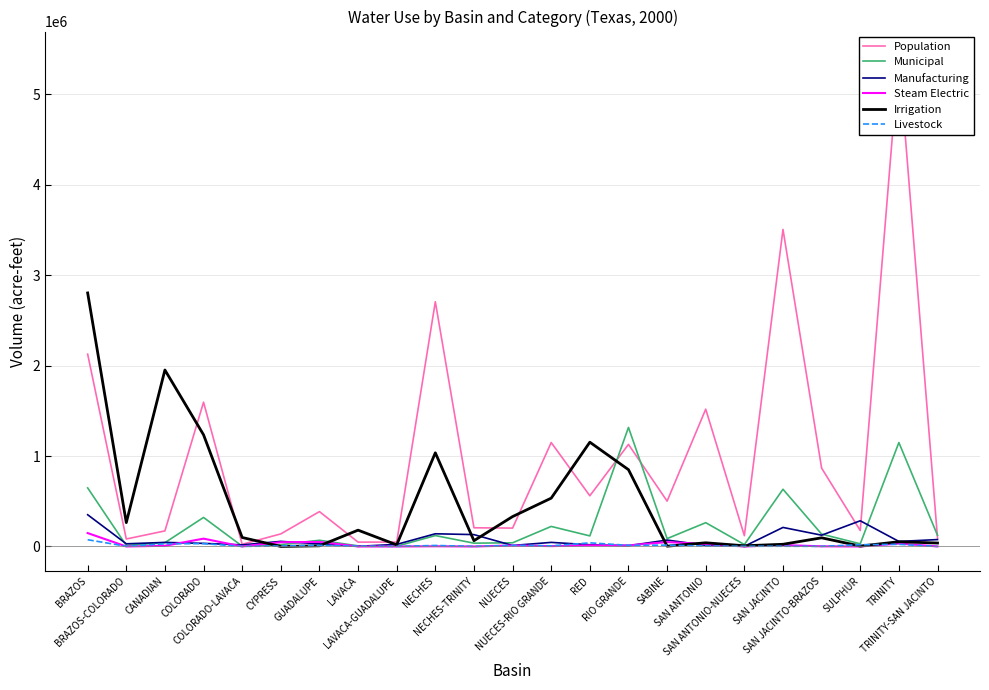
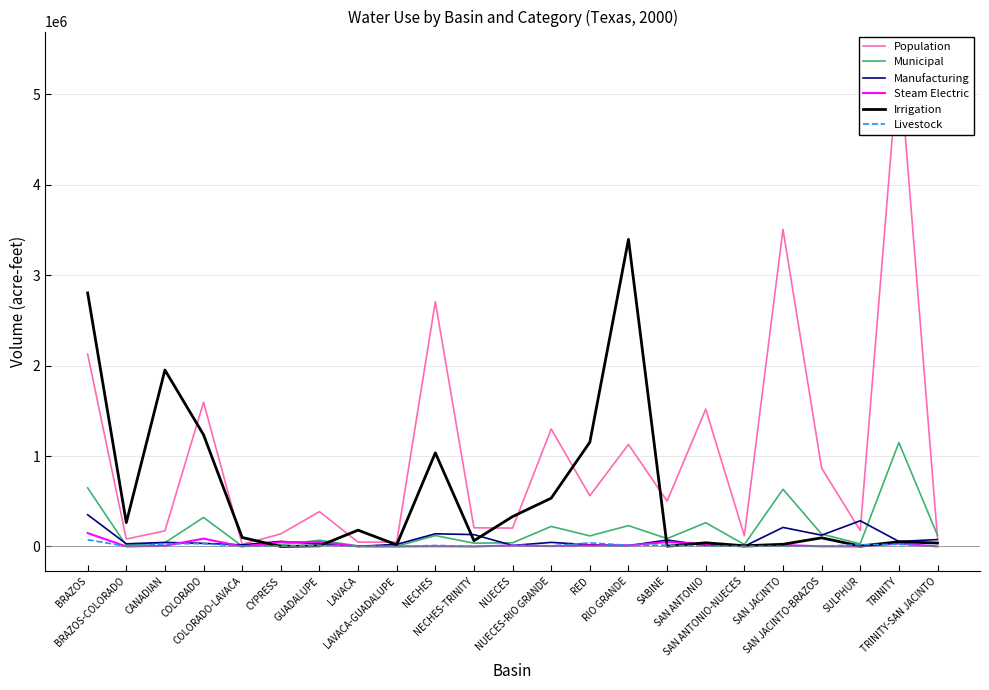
Population, NUECES-RIO GRANDE: 1100000 -> 1300000
Municipal, RIO GRANDE: 1300000 -> 200000
Irrigation, RIO GRANDE: 800000 -> 3400000
